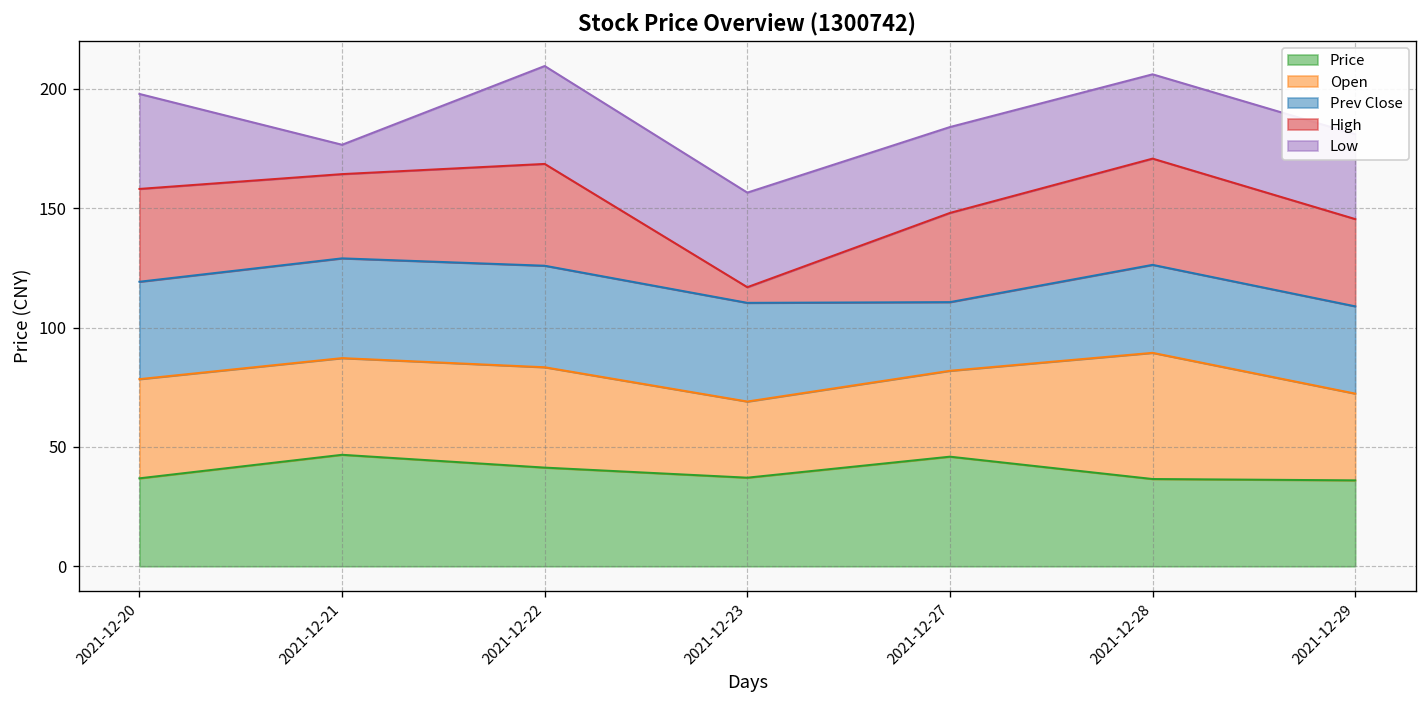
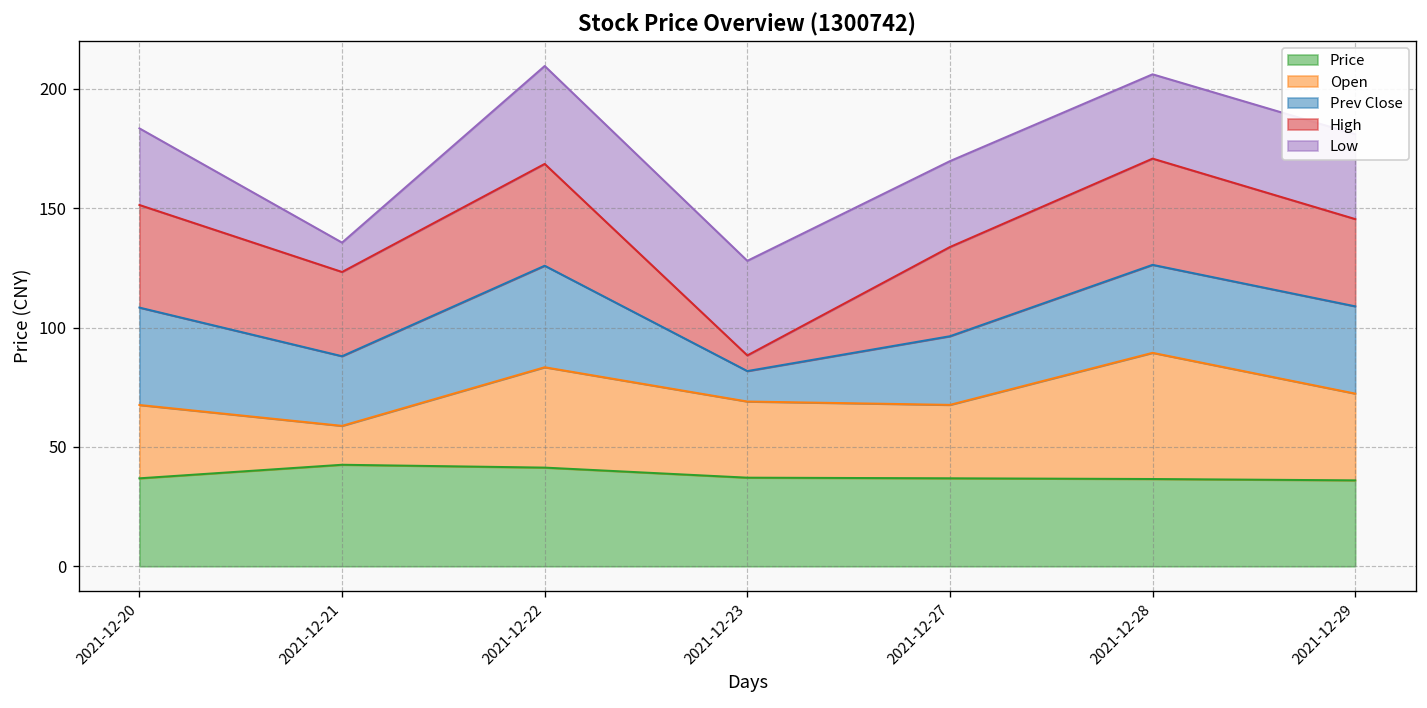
Open, 2021-12-20: 42 -> 31
High, 2021-12-20: 39 -> 43
Low, 2021-12-20: 40 -> 32
Price, 2021-12-21: 47 -> 43
Open, 2021-12-21: 41 -> 16
Prev Close, 2021-12-21: 42 -> 29
Prev Close, 2021-12-23: 41 -> 13
Price, 2021-12-27: 46 -> 37
Open, 2021-12-27: 36 -> 31
